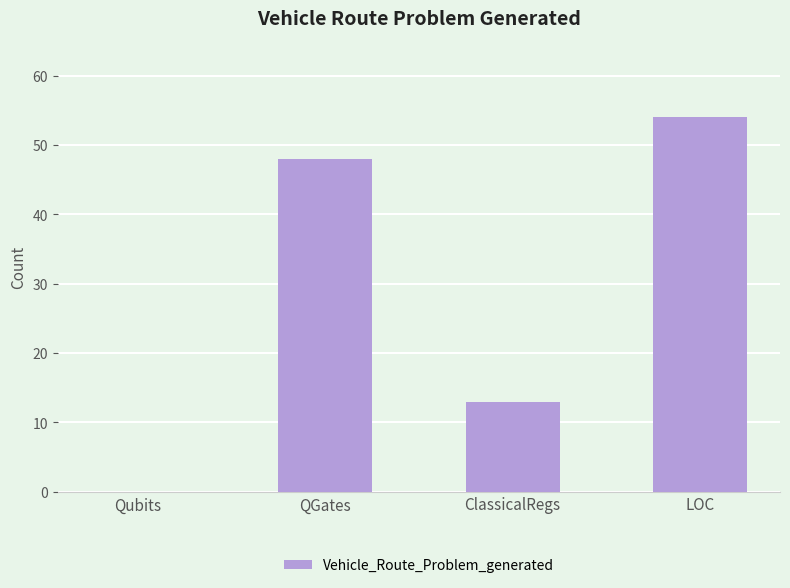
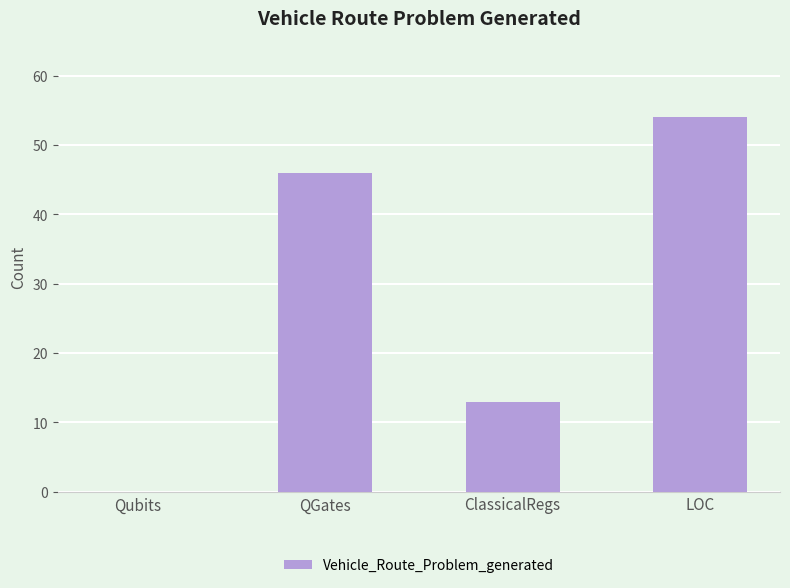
QGates: 48 -> 46
